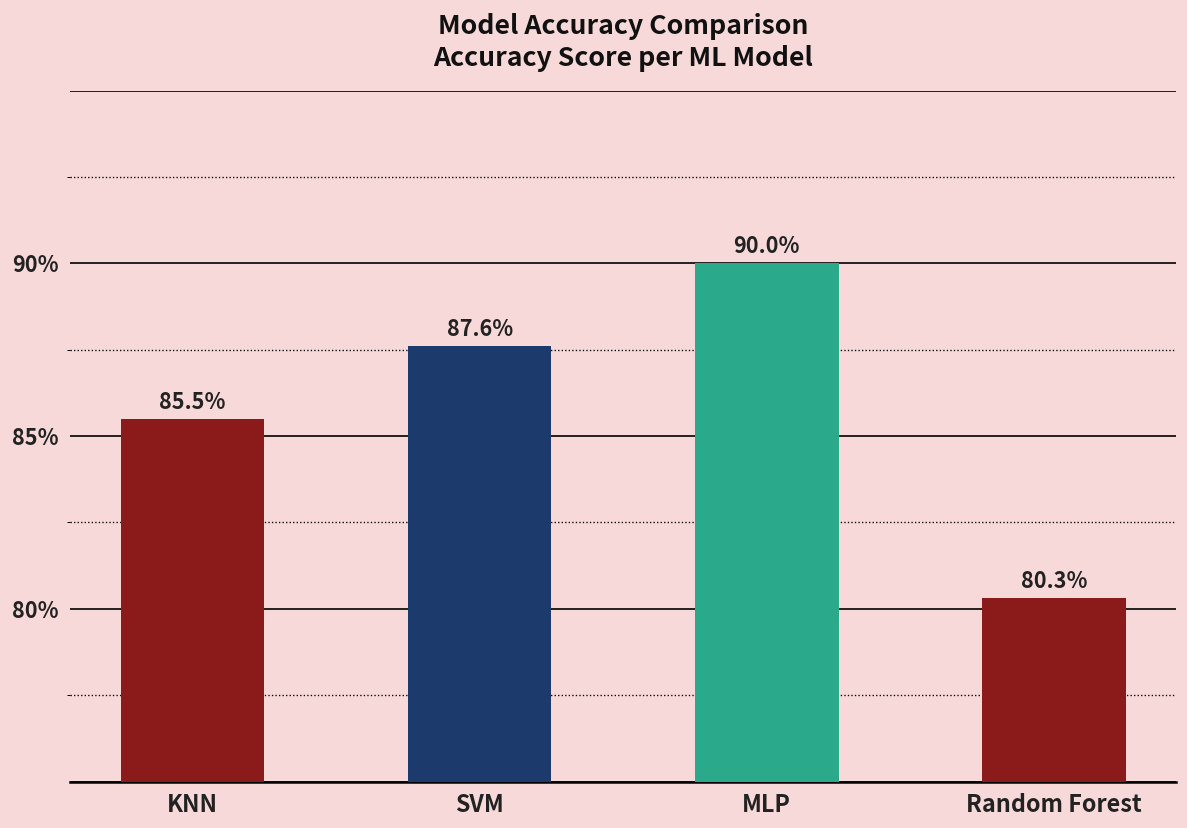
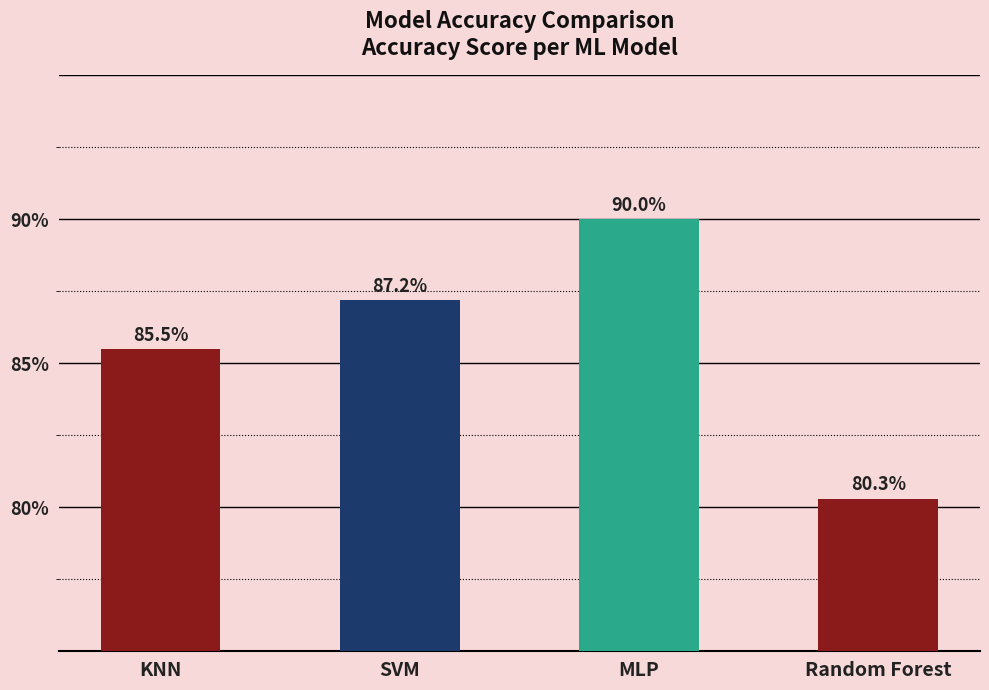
SVM: 87.6% -> 87.2%
